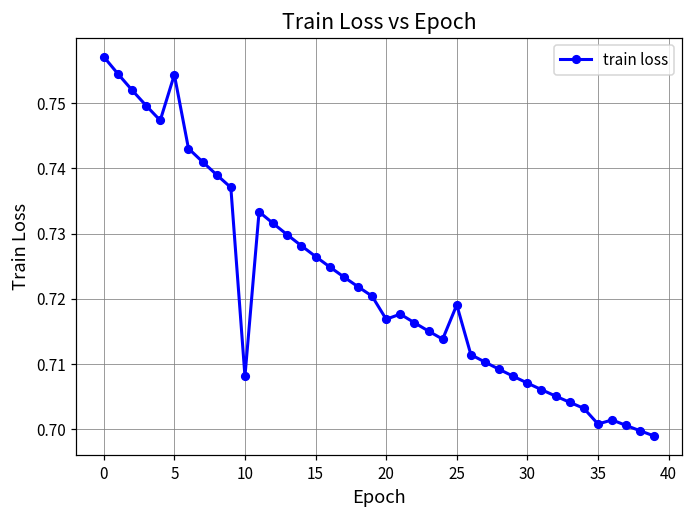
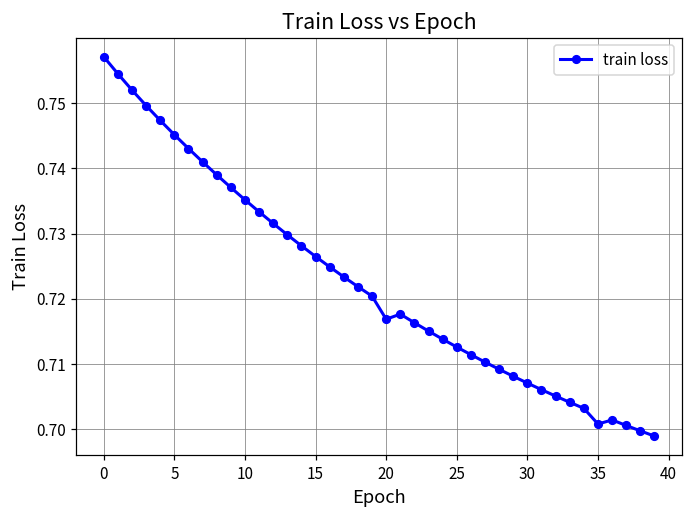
5: 0.754 -> 0.745
10: 0.708 -> 0.735
25: 0.719 -> 0.713
